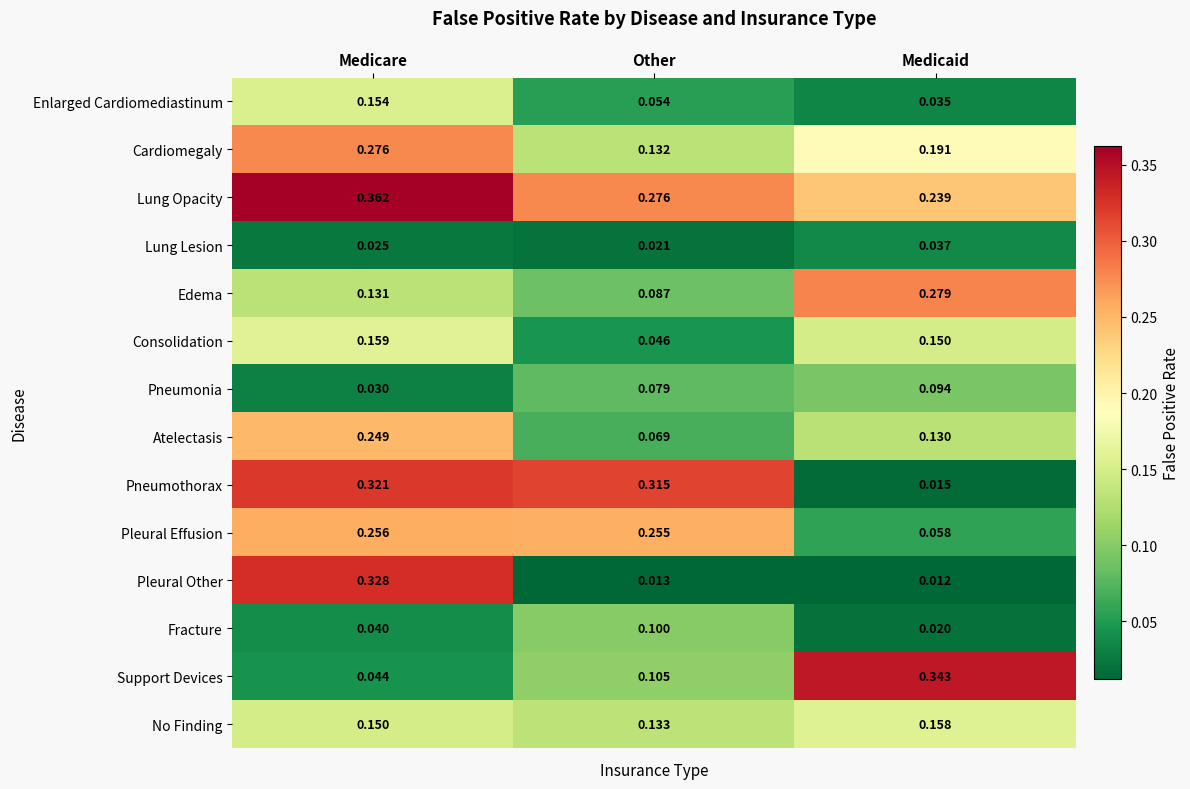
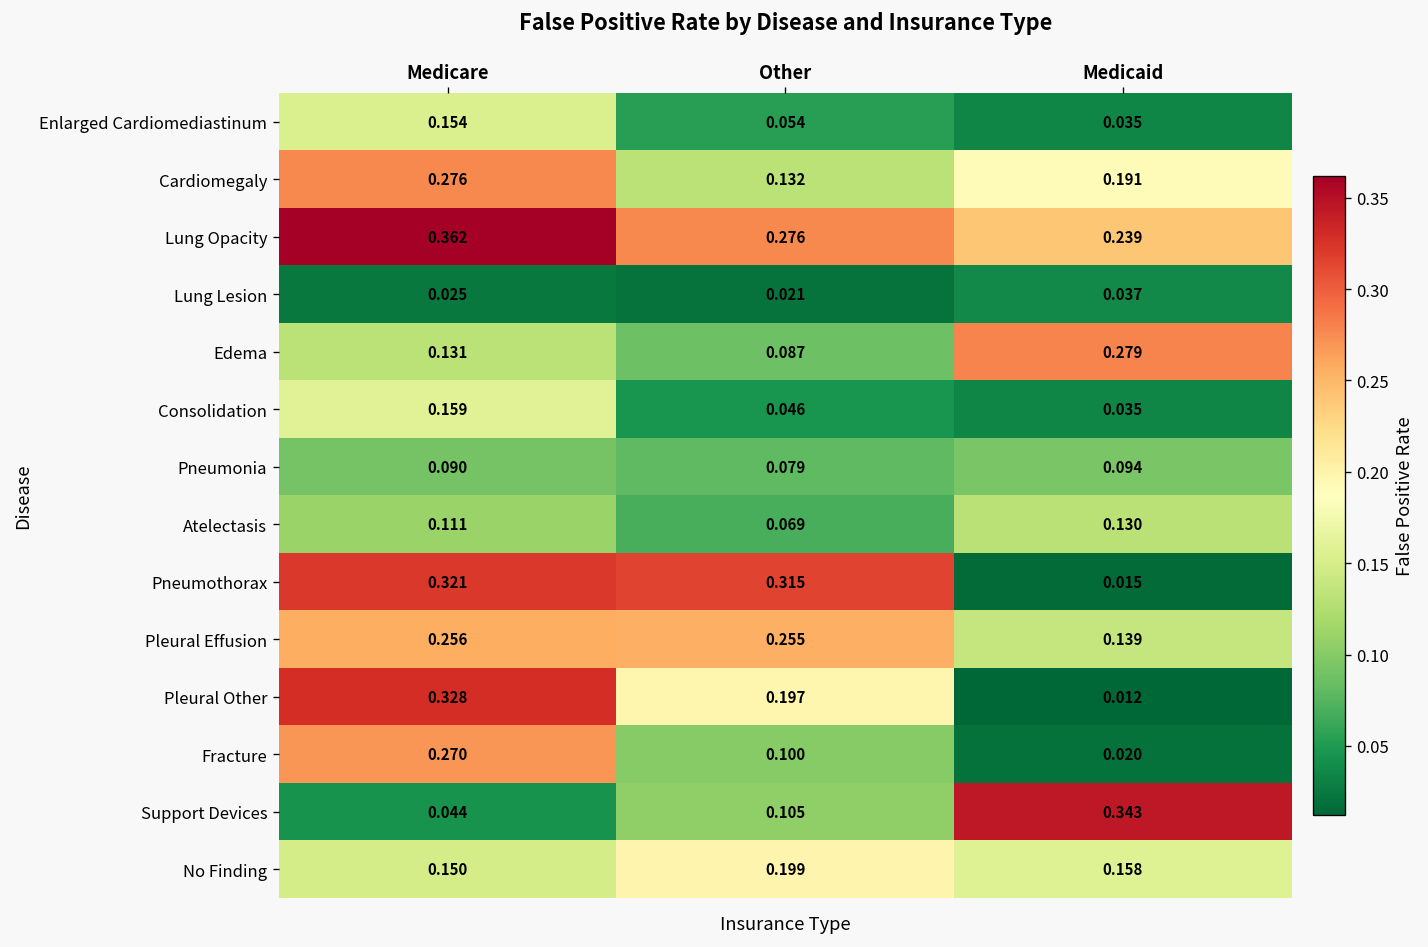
Consolidation, Medicaid: 0.150 -> 0.035
Pneumonia, Medicare: 0.030 -> 0.090
Atelectasis, Medicare: 0.249 -> 0.111
Pleural Effusion, Medicaid: 0.058 -> 0.139
Pleural Other, Other: 0.013 -> 0.197
Fracture, Medicare: 0.040 -> 0.270
No Finding, Other: 0.133 -> 0.199
